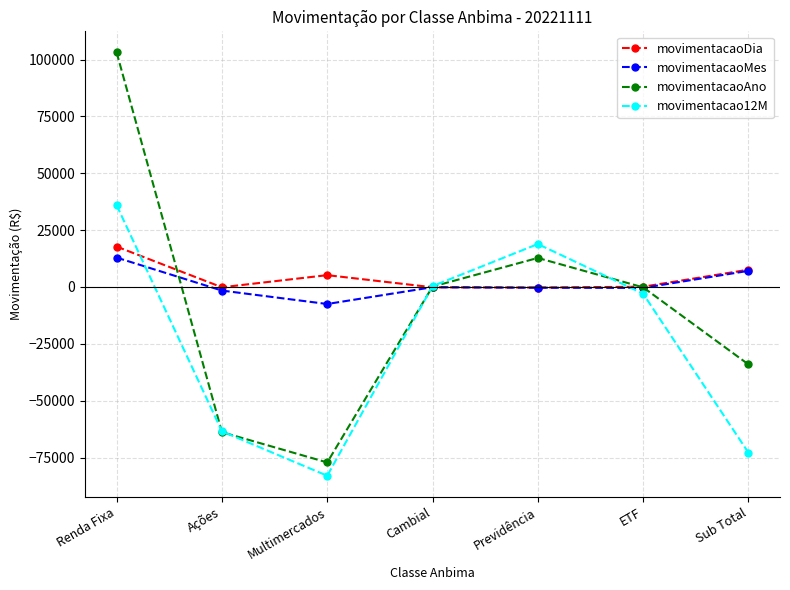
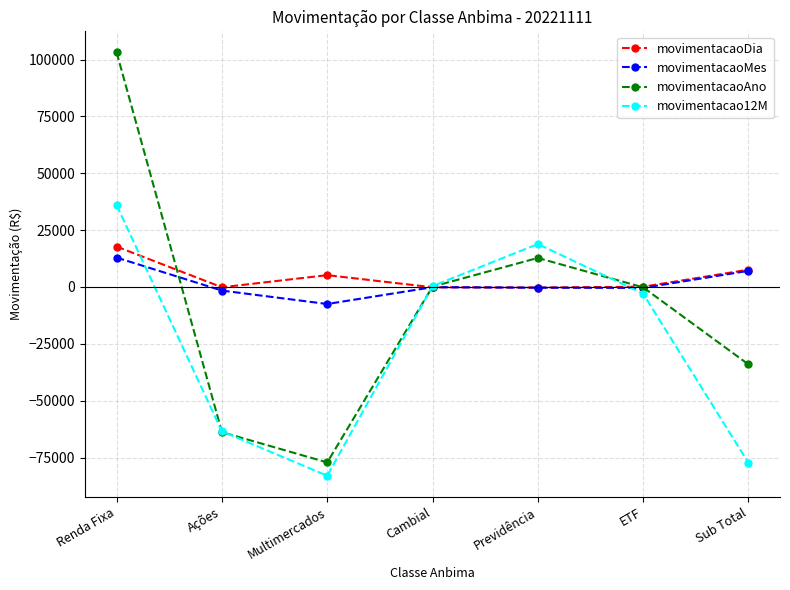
movimentacao12M, Sub Total: -73000 -> -77000
